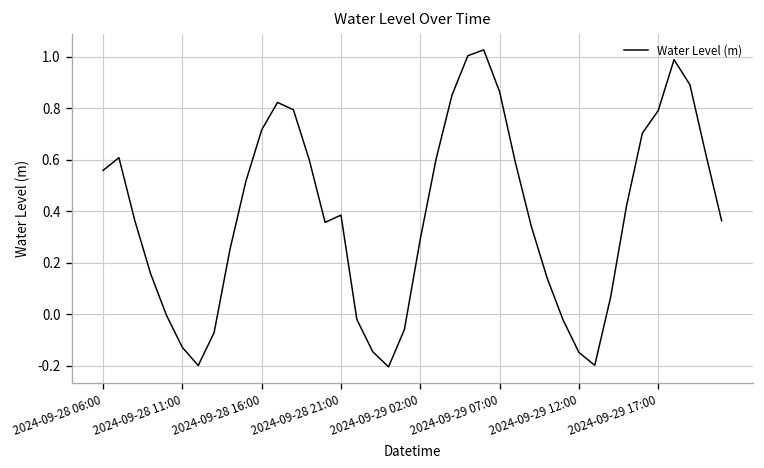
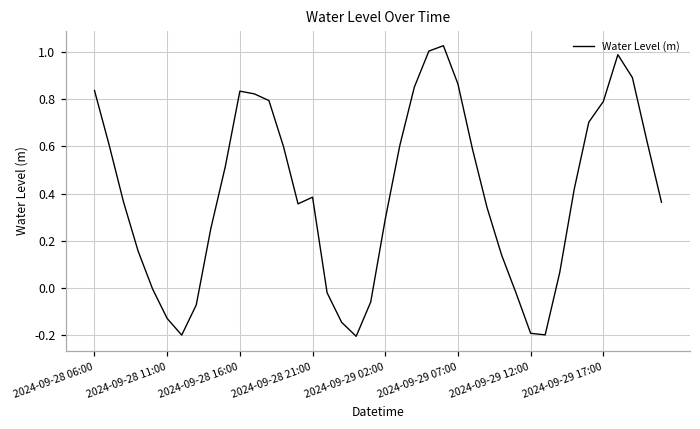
2024-09-28 06:00: 0.56 -> 0.84
2024-09-28 16:00: 0.72 -> 0.83
2024-09-29 12:00: -0.15 -> -0.19
